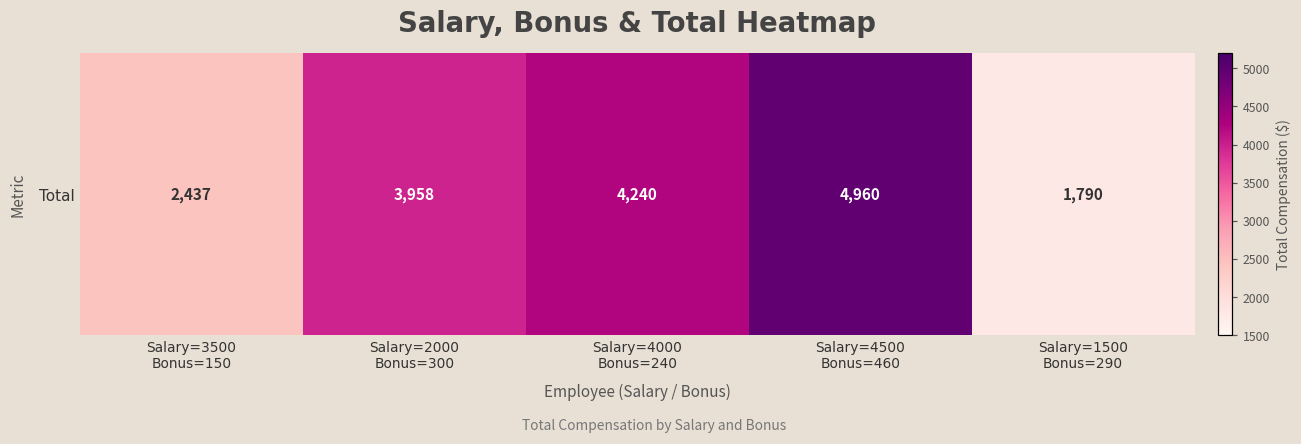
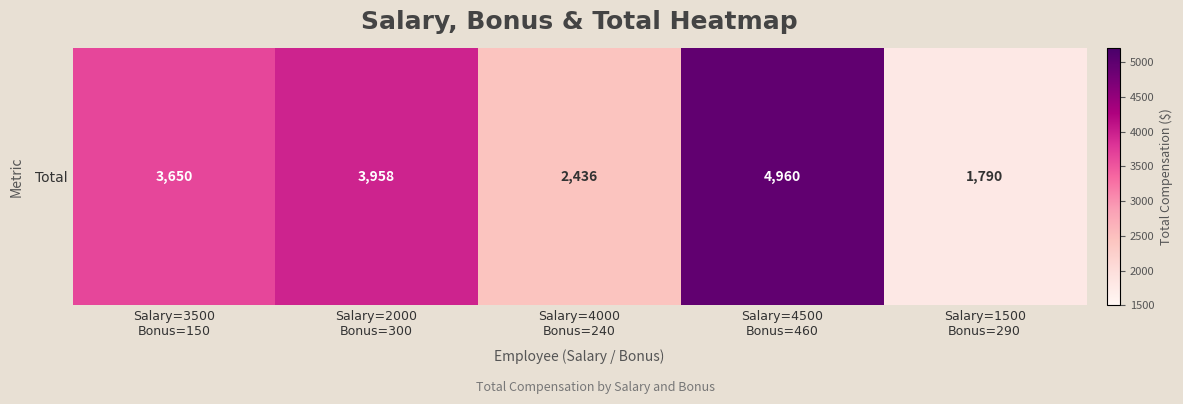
Total, Salary=3500 Bonus=150: 2,437 -> 3,650
Total, Salary=4000 Bonus=240: 4,240 -> 2,436
